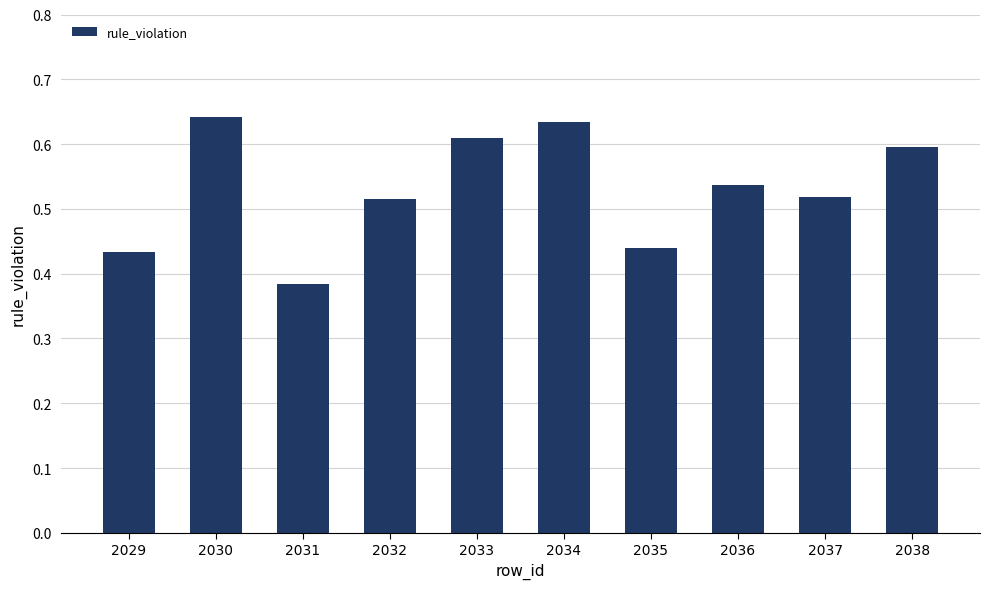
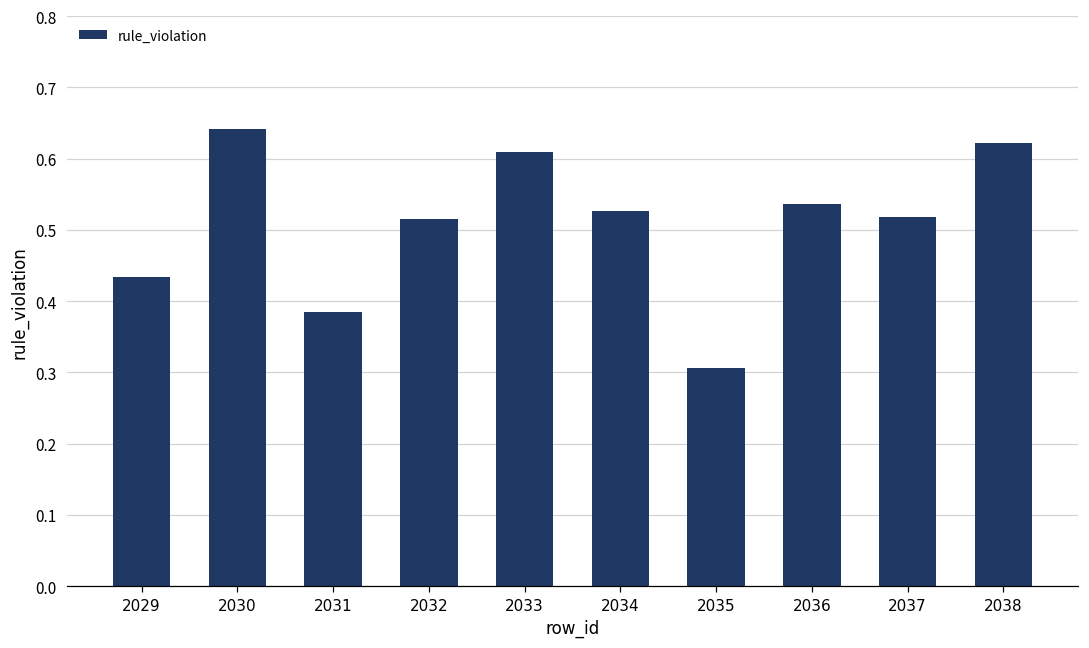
2034: 0.63 -> 0.53
2035: 0.44 -> 0.31
2038: 0.60 -> 0.62
